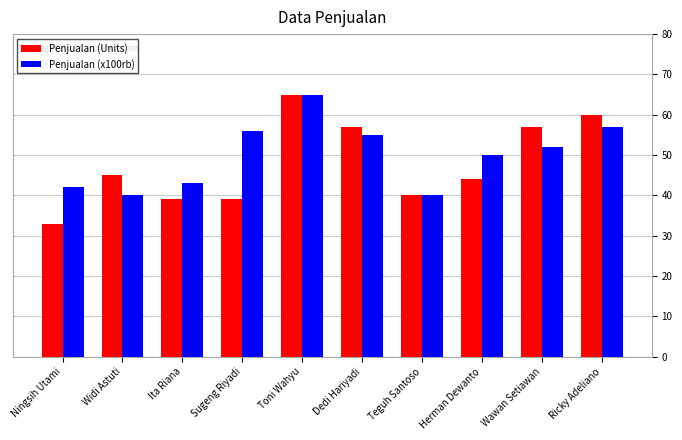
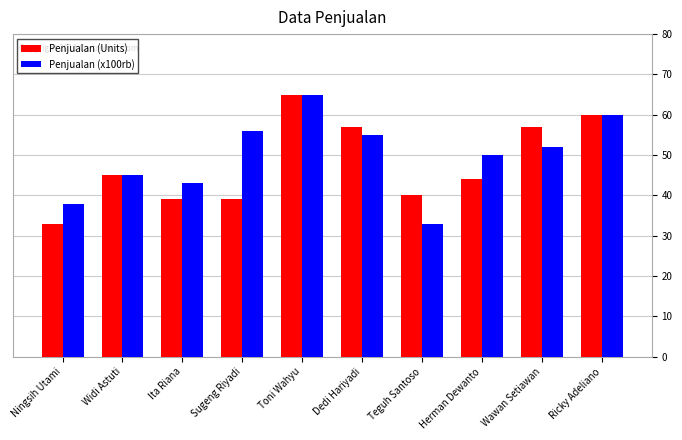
Penjualan (x100rb), Ningsih Utami: 42 -> 38
Penjualan (x100rb), Widi Astuti: 40 -> 45
Penjualan (x100rb), Teguh Santoso: 40 -> 33
Penjualan (x100rb), Ricky Adeliano: 57 -> 60
